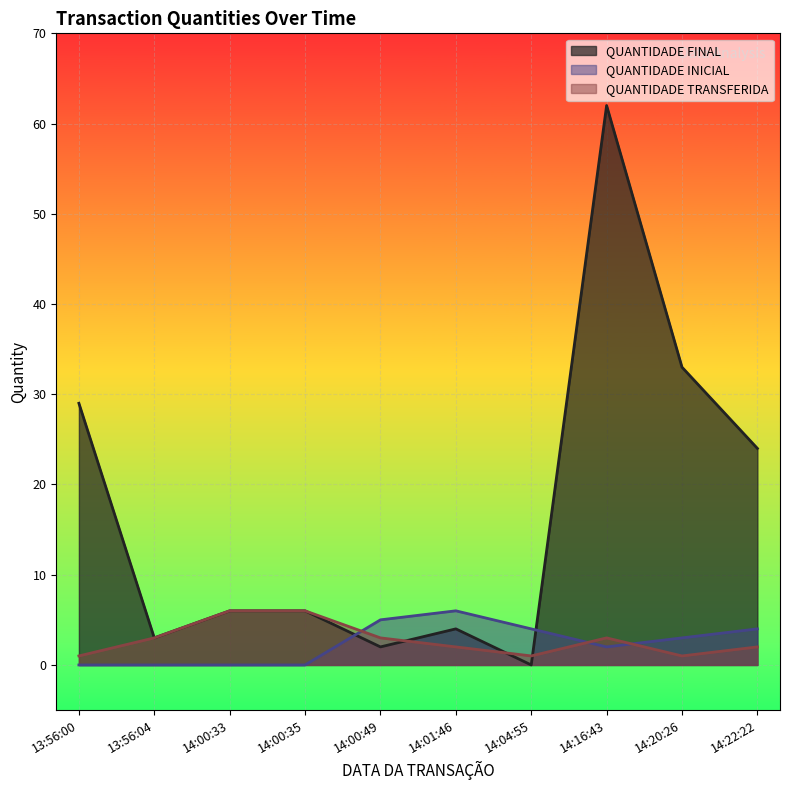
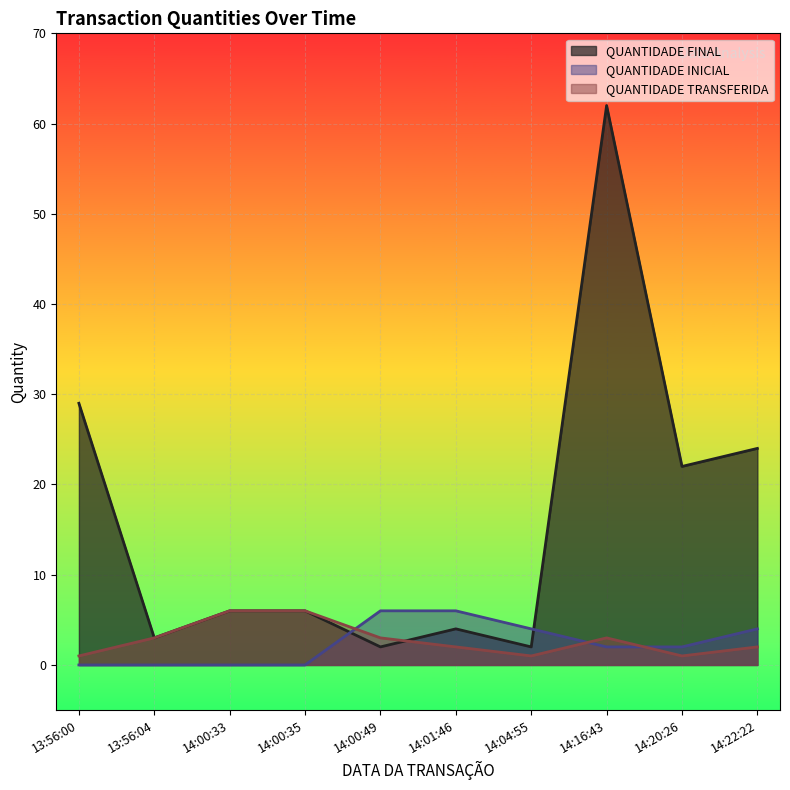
QUANTIDADE INICIAL, 14:00:49: 5 -> 6
QUANTIDADE FINAL, 14:04:55: 0 -> 2
QUANTIDADE FINAL, 14:20:26: 33 -> 22
QUANTIDADE INICIAL, 14:20:26: 3 -> 2
